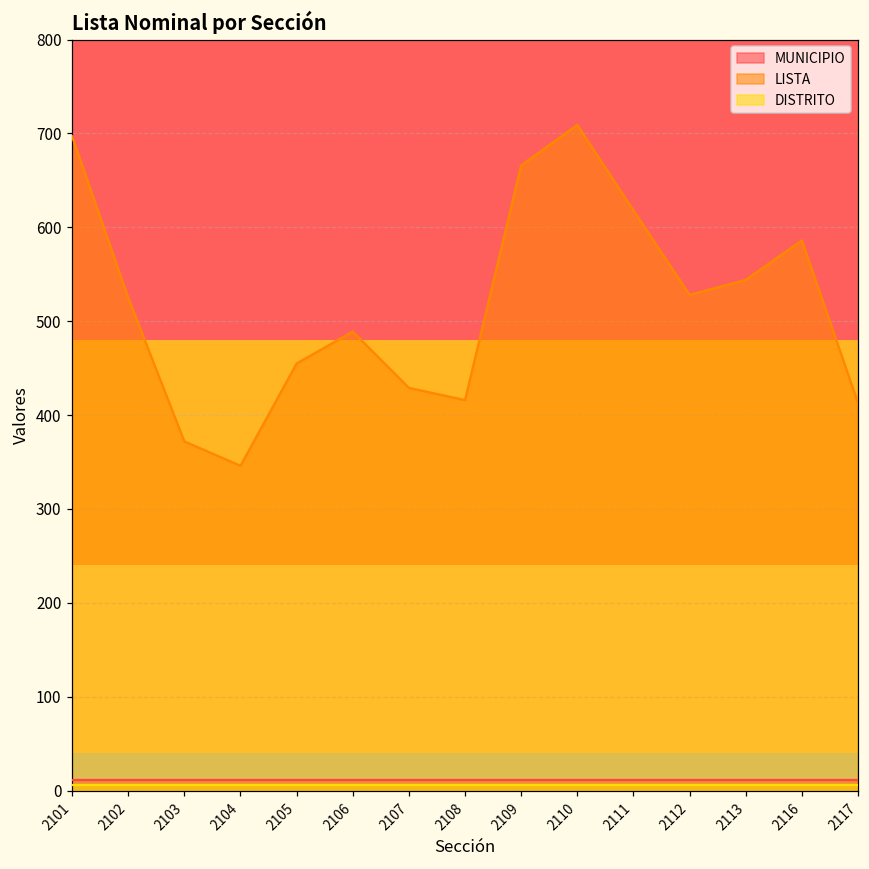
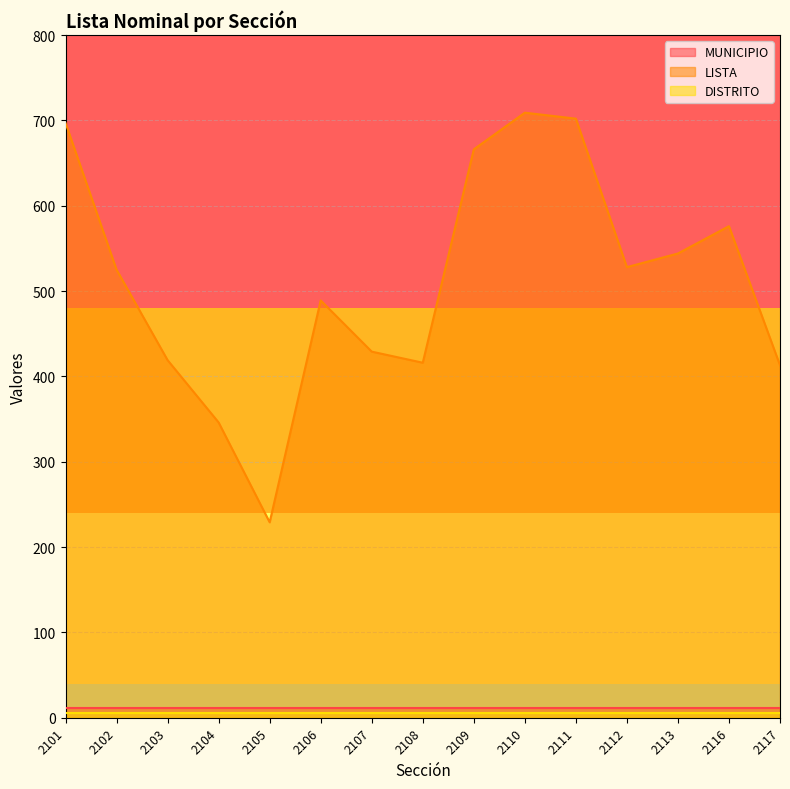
LISTA, 2103: 370 -> 420
LISTA, 2105: 460 -> 230
LISTA, 2111: 620 -> 700
LISTA, 2116: 590 -> 580
